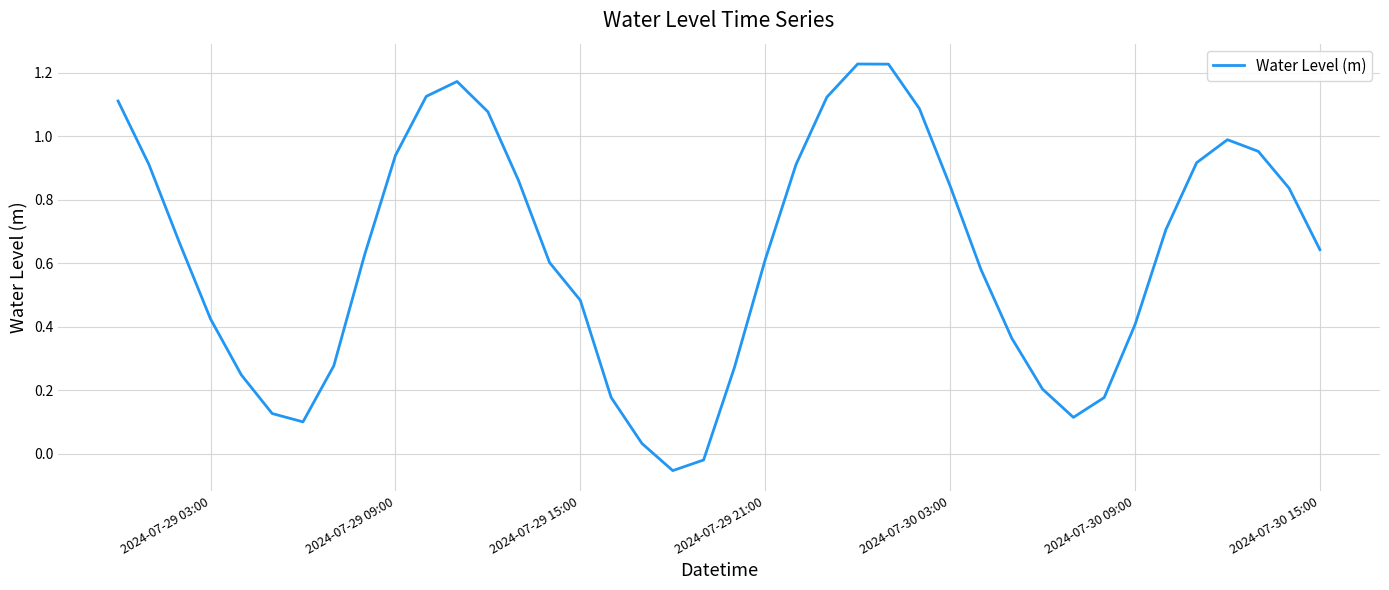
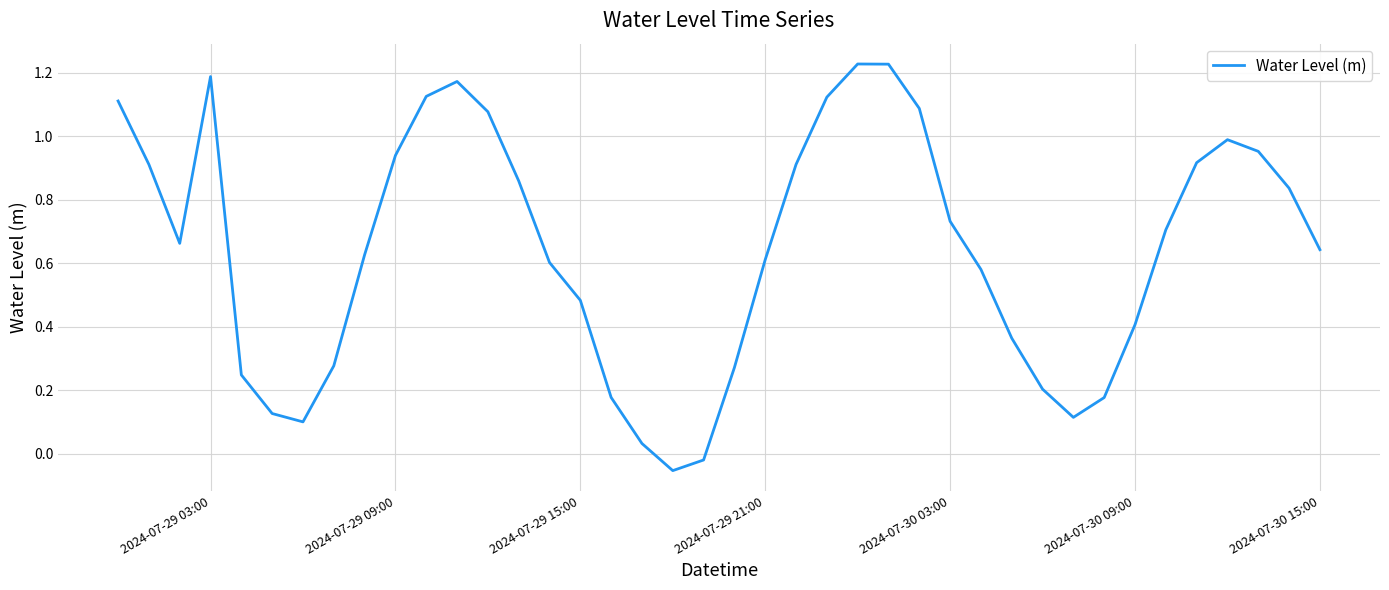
2024-07-29 03:00: 0.42 -> 1.19
2024-07-30 03:00: 0.84 -> 0.73
